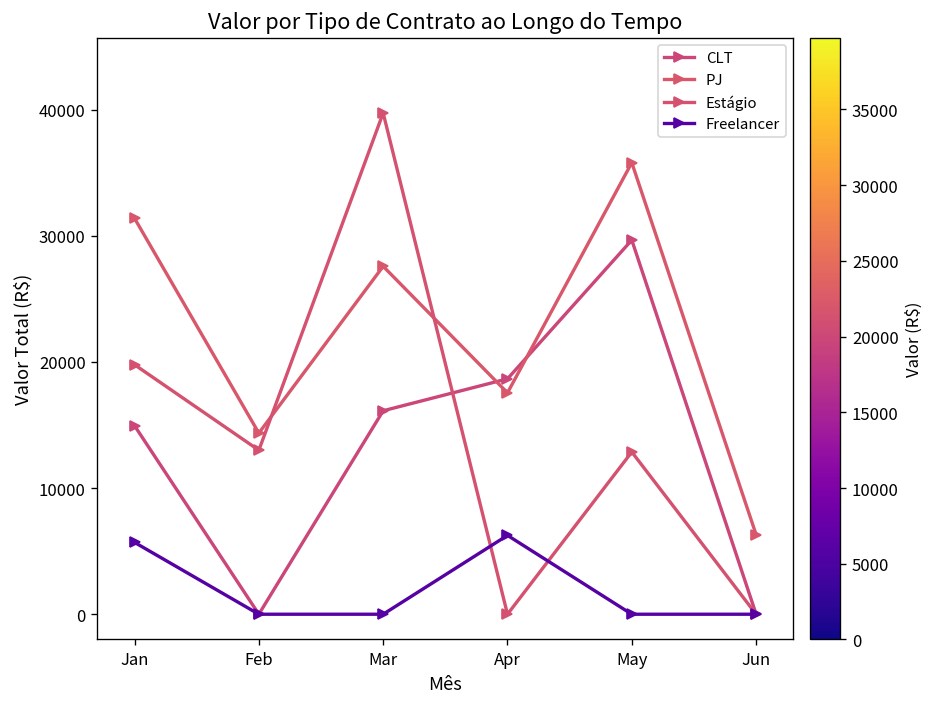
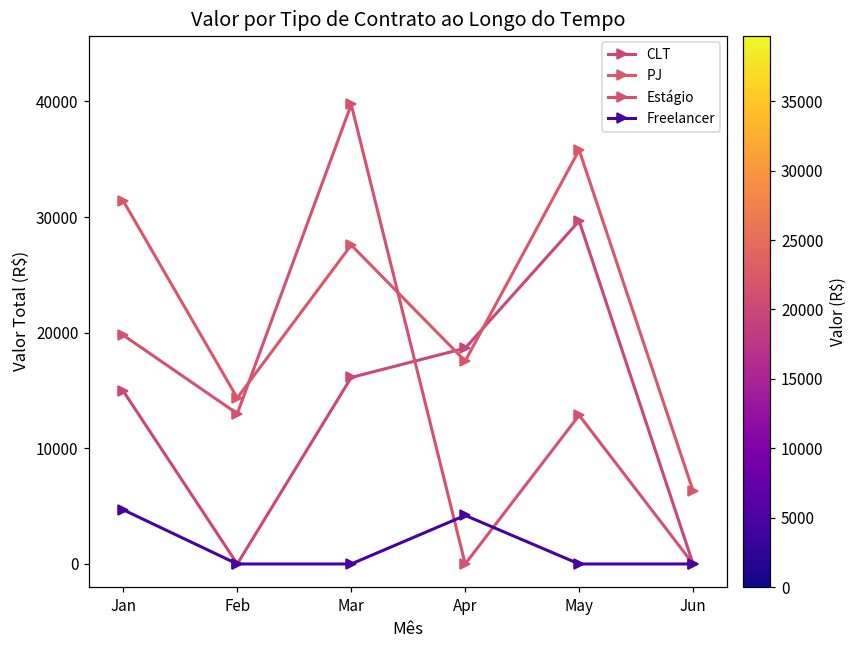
Freelancer, Jan: 5700 -> 4700
Freelancer, Apr: 6300 -> 4200
